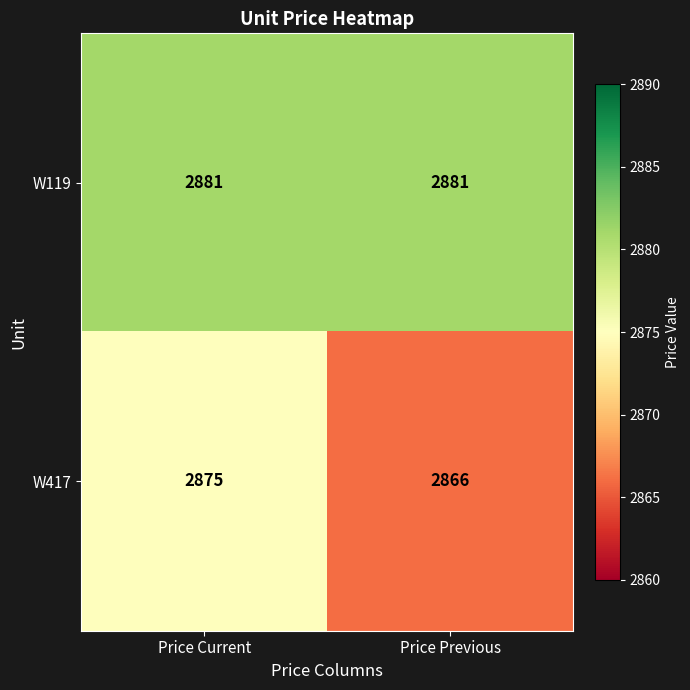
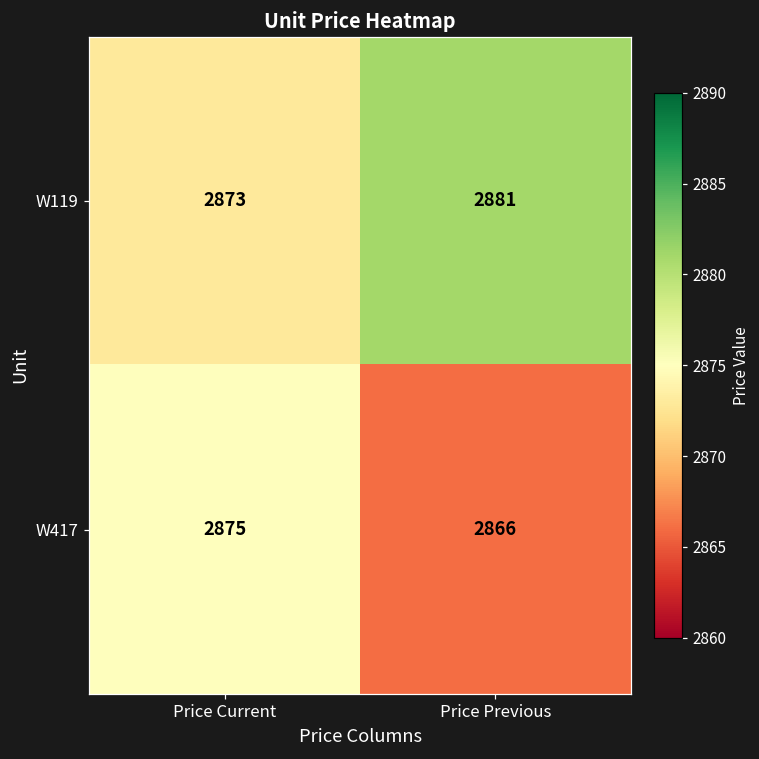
W119, Price Current: 2881 -> 2873
